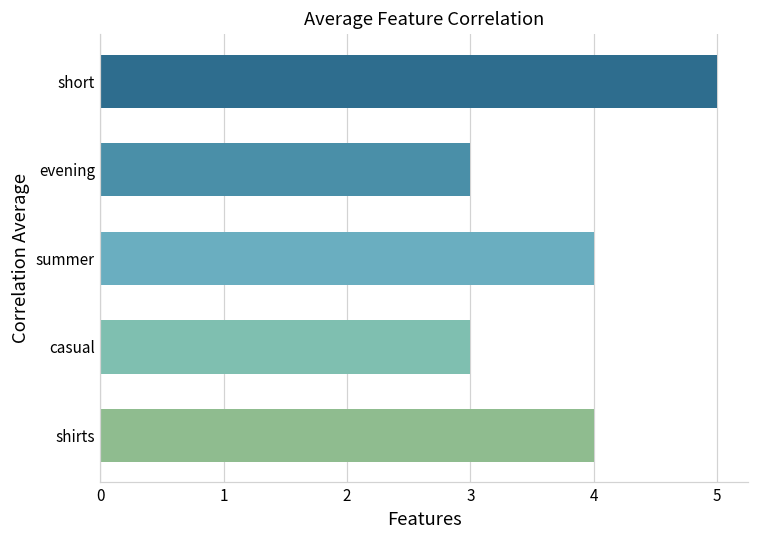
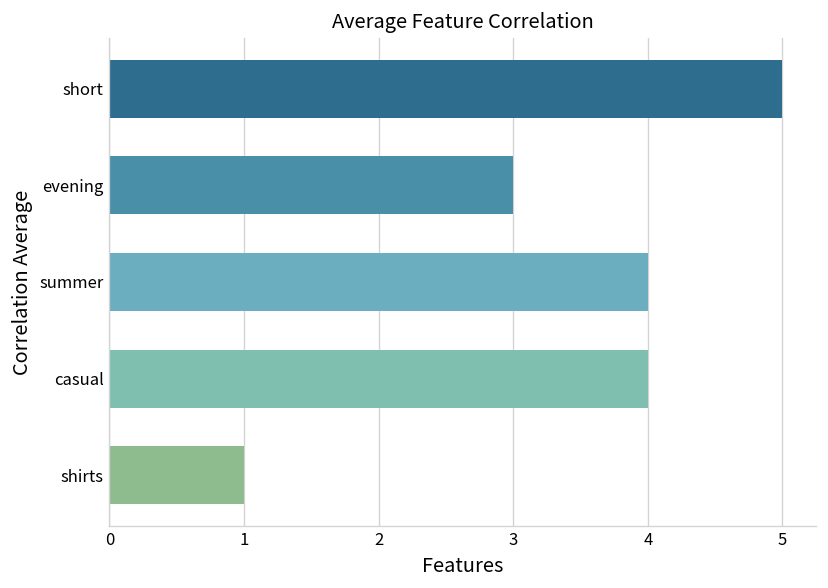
casual: 3 -> 4
shirts: 4 -> 1
